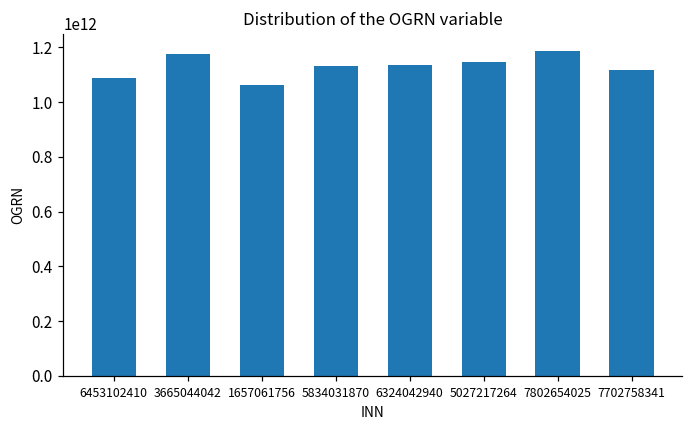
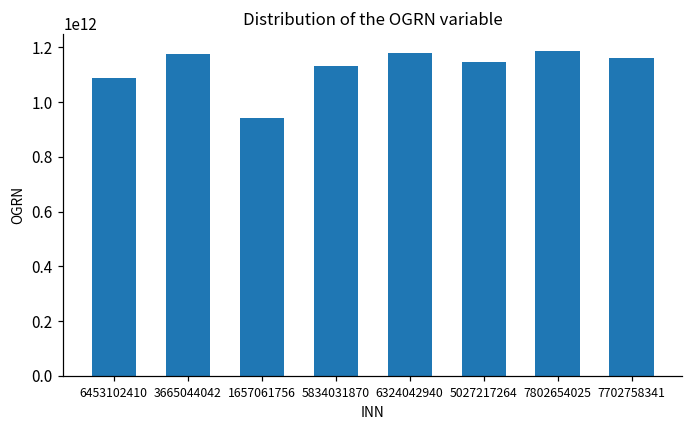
1657061756: 1060000000000 -> 940000000000
6324042940: 1140000000000 -> 1180000000000
7702758341: 1120000000000 -> 1160000000000
